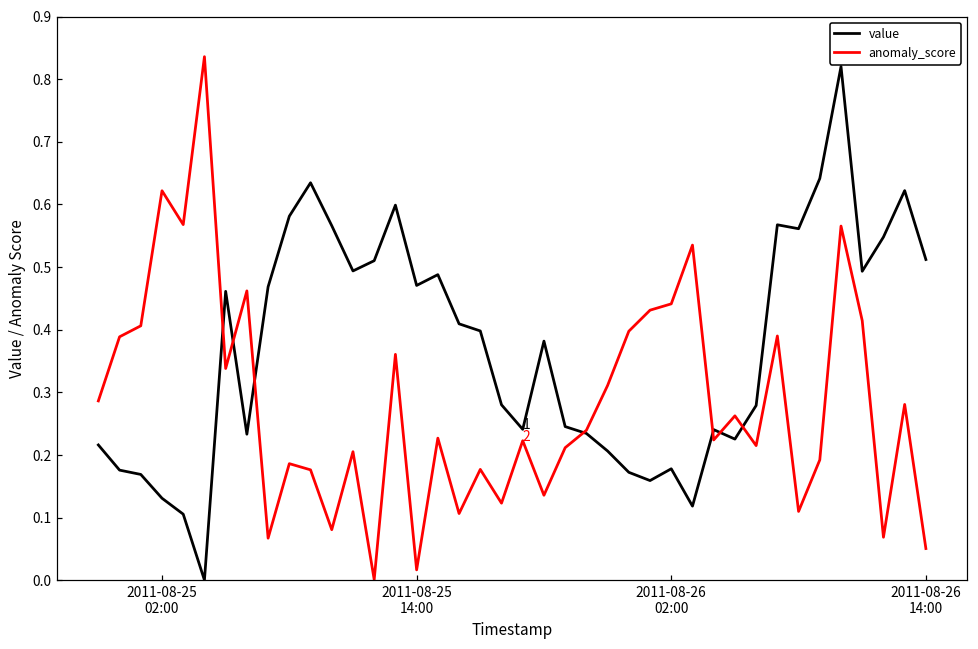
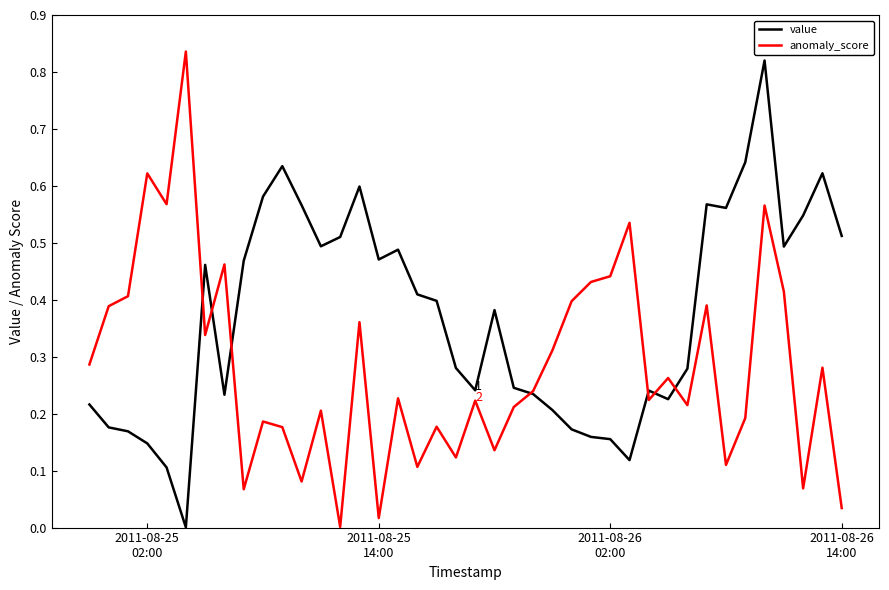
value, 2011-08-25 02:00: 0.13 -> 0.15
value, 2011-08-26 02:00: 0.18 -> 0.16
anomaly_score, 2011-08-26 14:00: 0.05 -> 0.03
